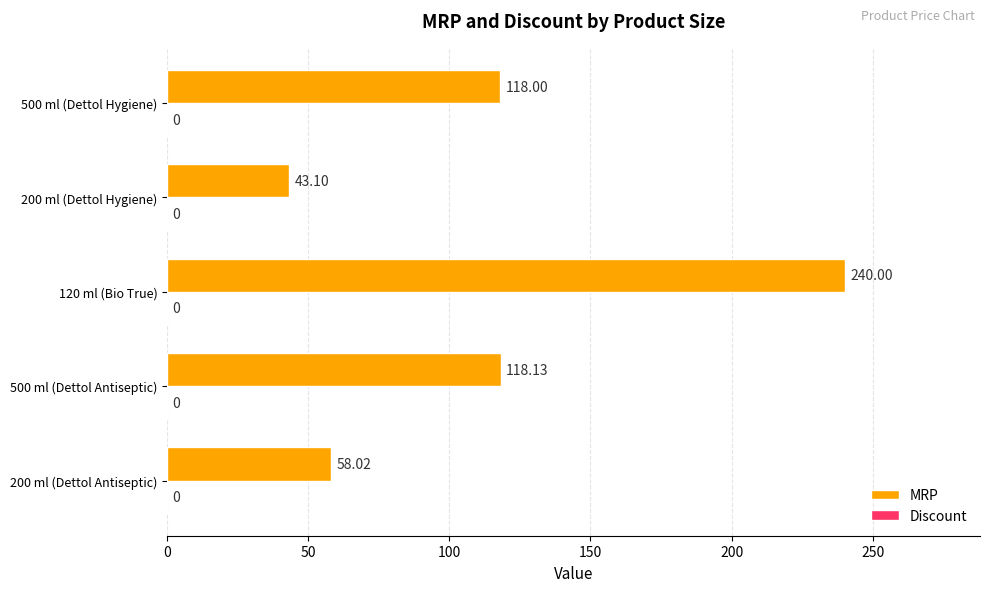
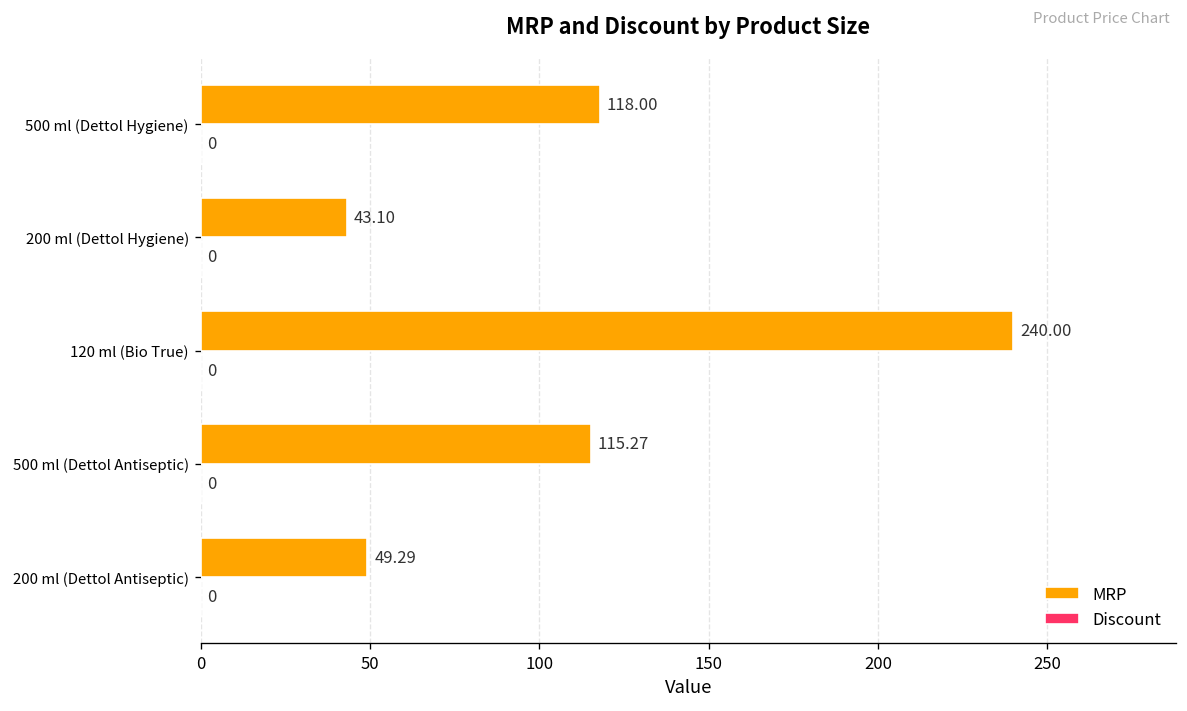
MRP, 500 ml (Dettol Antiseptic): 118.13 -> 115.27
MRP, 200 ml (Dettol Antiseptic): 58.02 -> 49.29
